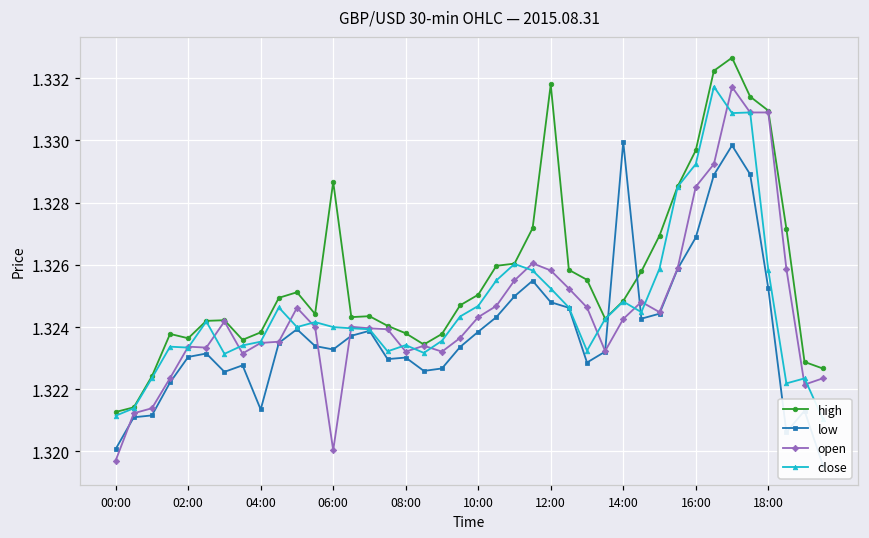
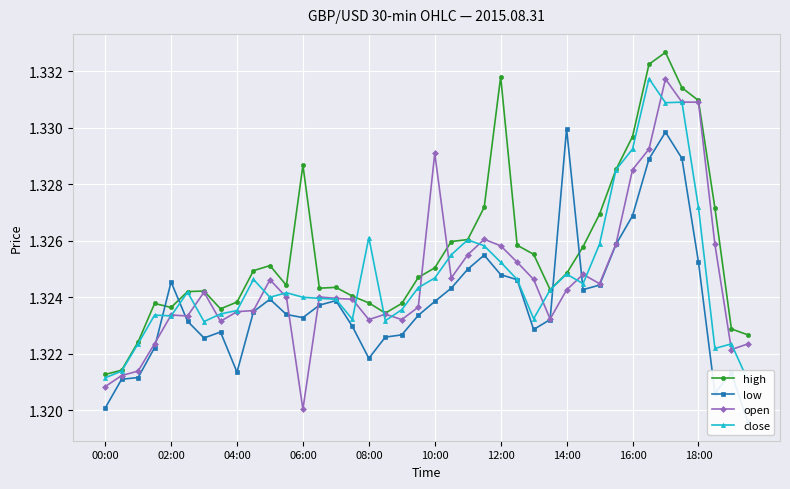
open, 00:00: 1.3197 -> 1.3208
low, 02:00: 1.3230 -> 1.3245
low, 08:00: 1.3230 -> 1.3218
close, 08:00: 1.3234 -> 1.3261
open, 10:00: 1.3243 -> 1.3291
close, 18:00: 1.3258 -> 1.3272
